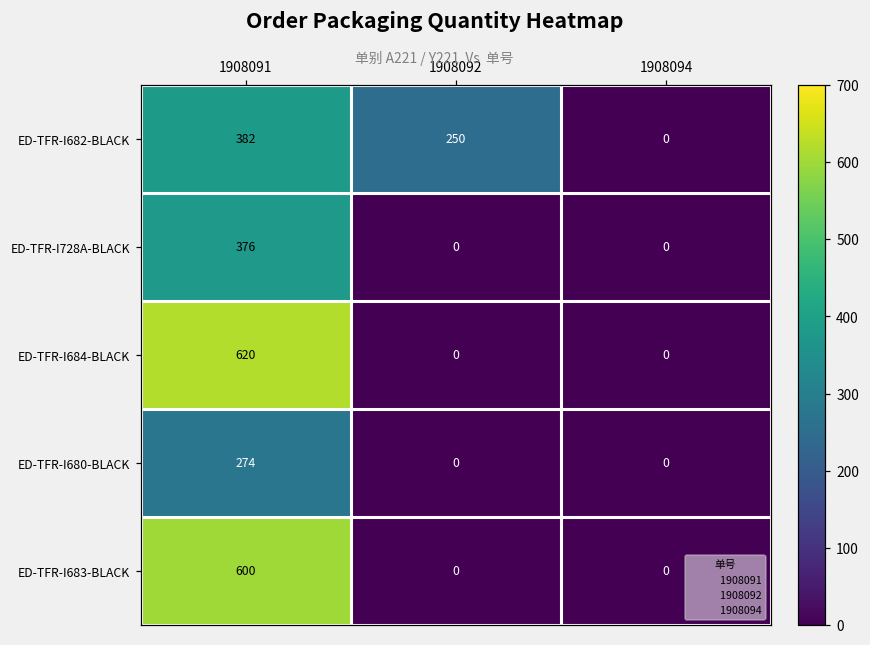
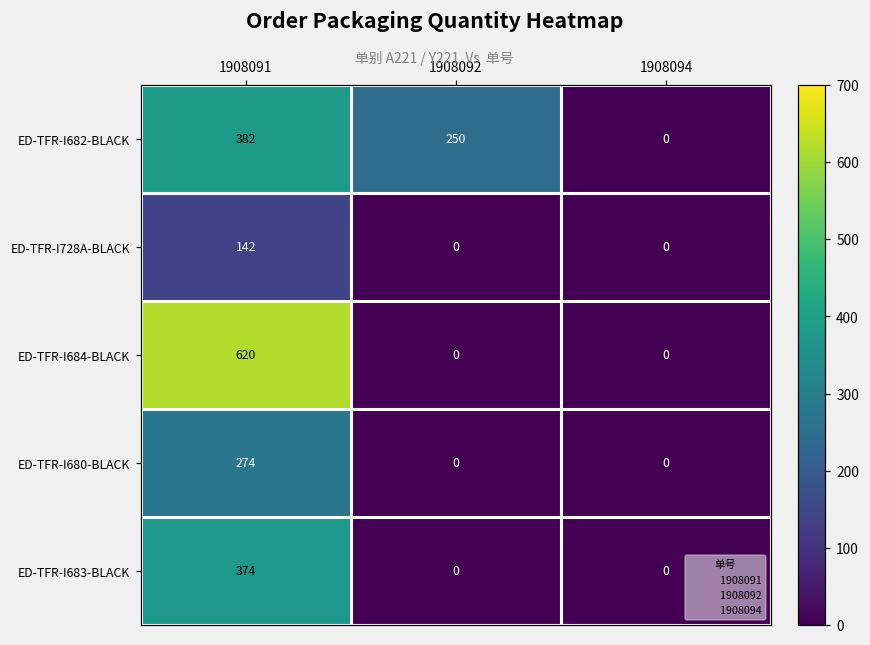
ED-TFR-I728A-BLACK, 1908091: 376 -> 142
ED-TFR-I683-BLACK, 1908091: 600 -> 374
